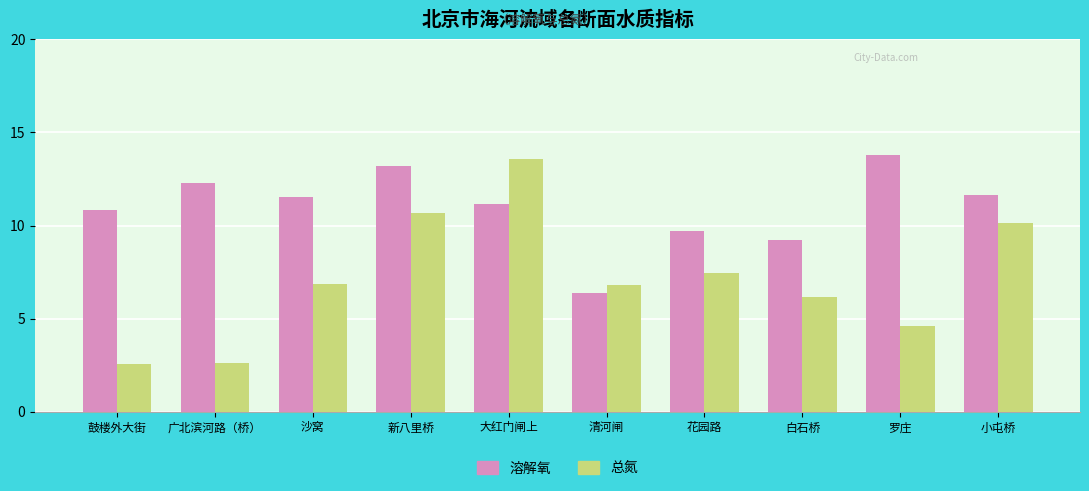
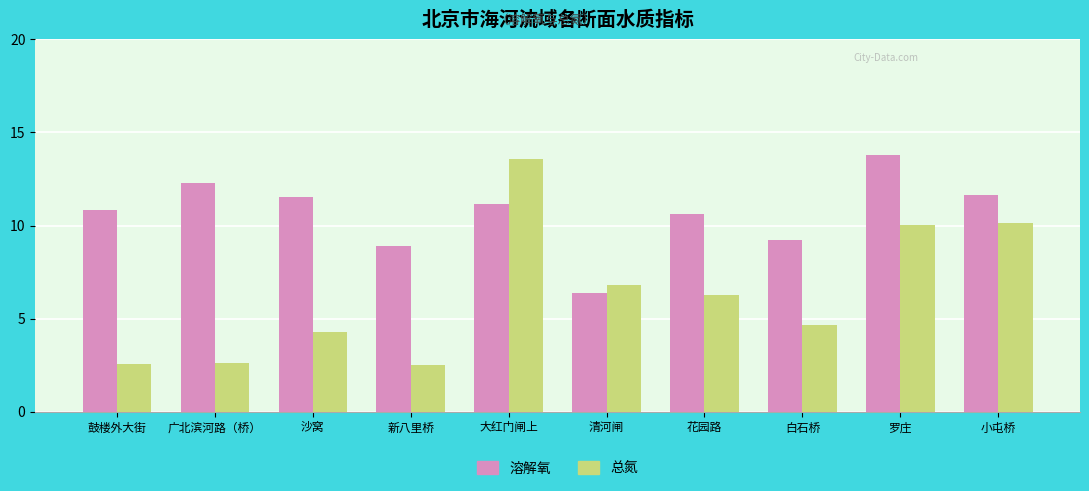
总氮, 沙窝: 6.9 -> 4.3
溶解氧, 新八里桥: 13.2 -> 8.9
总氮, 新八里桥: 10.7 -> 2.5
溶解氧, 花园路: 9.7 -> 10.6
总氮, 花园路: 7.4 -> 6.3
总氮, 白石桥: 6.2 -> 4.7
总氮, 罗庄: 4.6 -> 10.0
